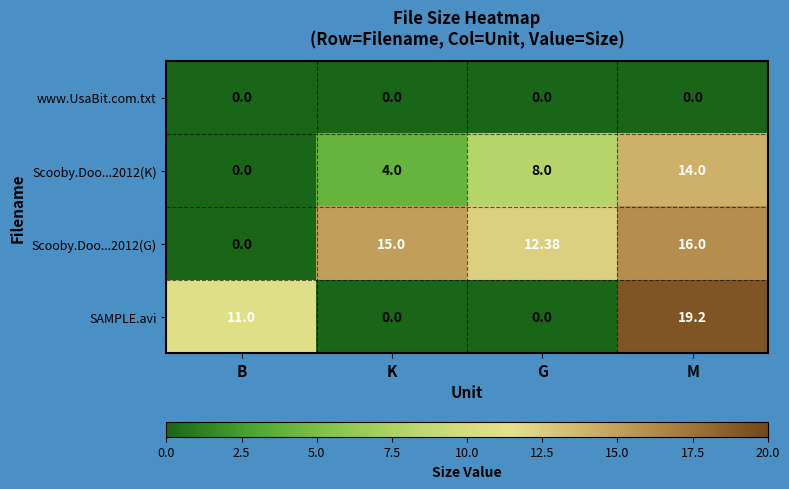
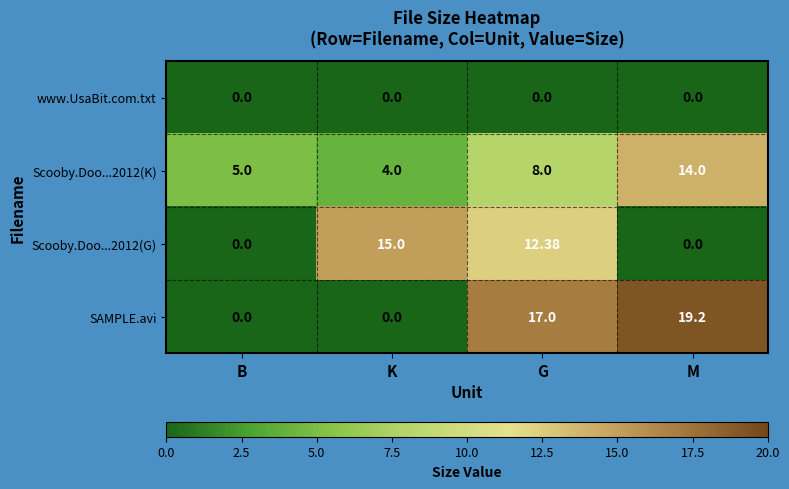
Scooby.Doo...2012(K), B: 0.0 -> 5.0
Scooby.Doo...2012(G), M: 16.0 -> 0.0
SAMPLE.avi, B: 11.0 -> 0.0
SAMPLE.avi, G: 0.0 -> 17.0
